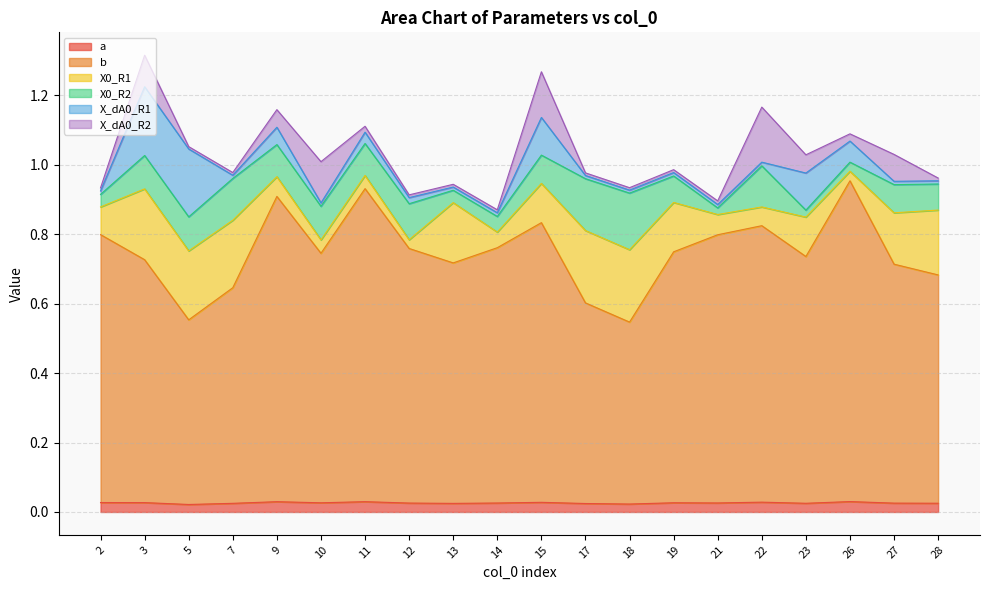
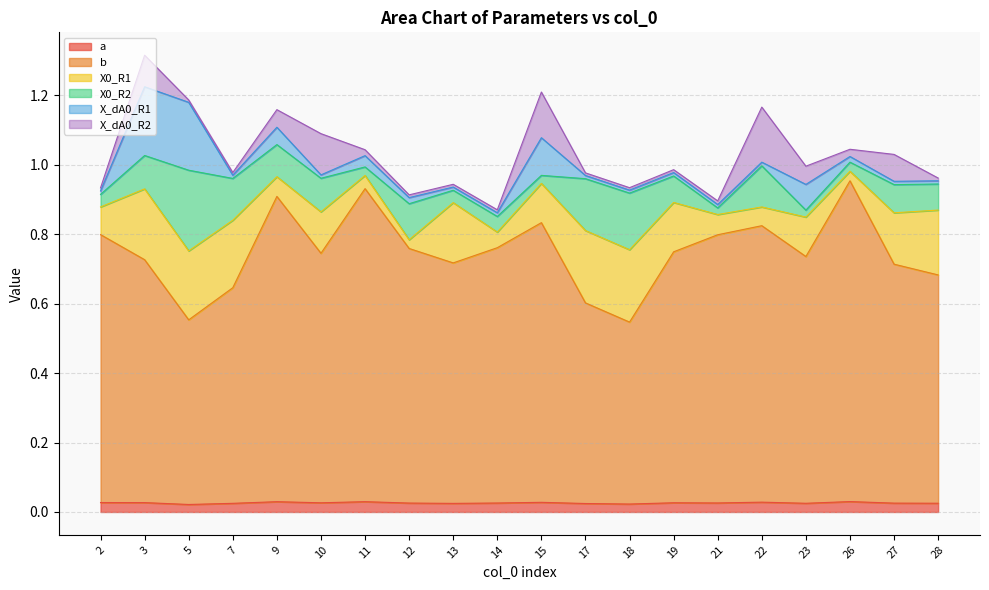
X0_R2, 5: 0.10 -> 0.23
X0_R1, 10: 0.04 -> 0.12
X0_R2, 11: 0.09 -> 0.02
X0_R2, 15: 0.08 -> 0.02
X_dA0_R1, 23: 0.11 -> 0.07
X_dA0_R1, 26: 0.06 -> 0.02
